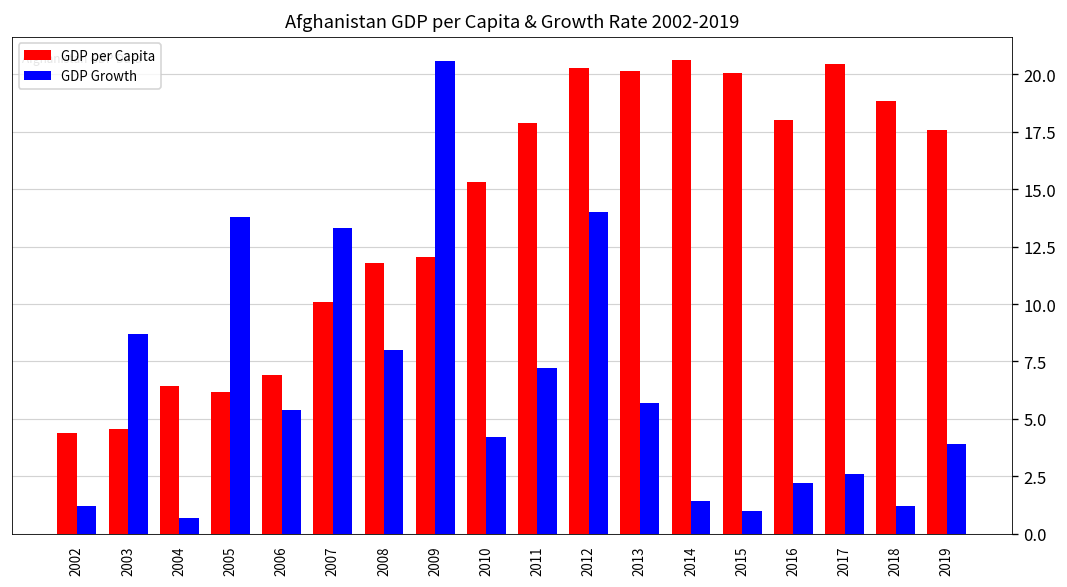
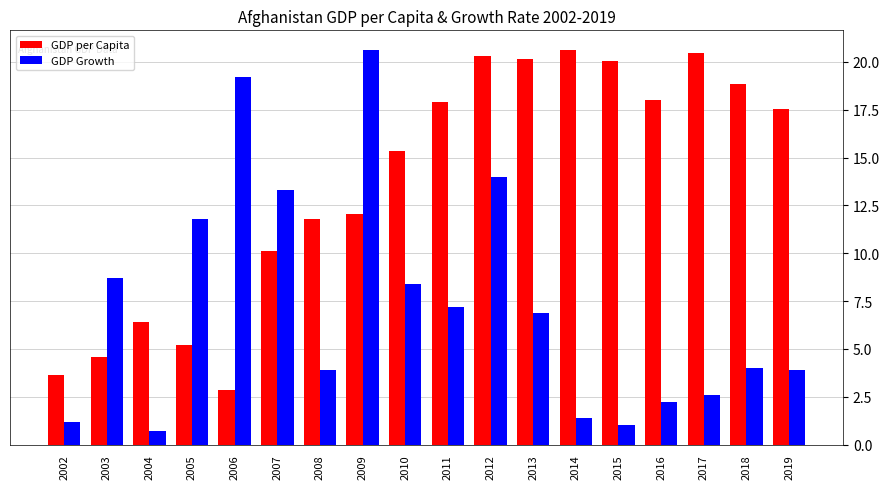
GDP per Capita, 2002: 4.4 -> 3.6
GDP per Capita, 2005: 6.2 -> 5.2
GDP Growth, 2005: 13.8 -> 11.8
GDP per Capita, 2006: 6.9 -> 2.8
GDP Growth, 2006: 5.4 -> 19.2
GDP Growth, 2008: 8.0 -> 3.9
GDP Growth, 2010: 4.2 -> 8.4
GDP Growth, 2013: 5.7 -> 6.9
GDP Growth, 2018: 1.2 -> 4.0
